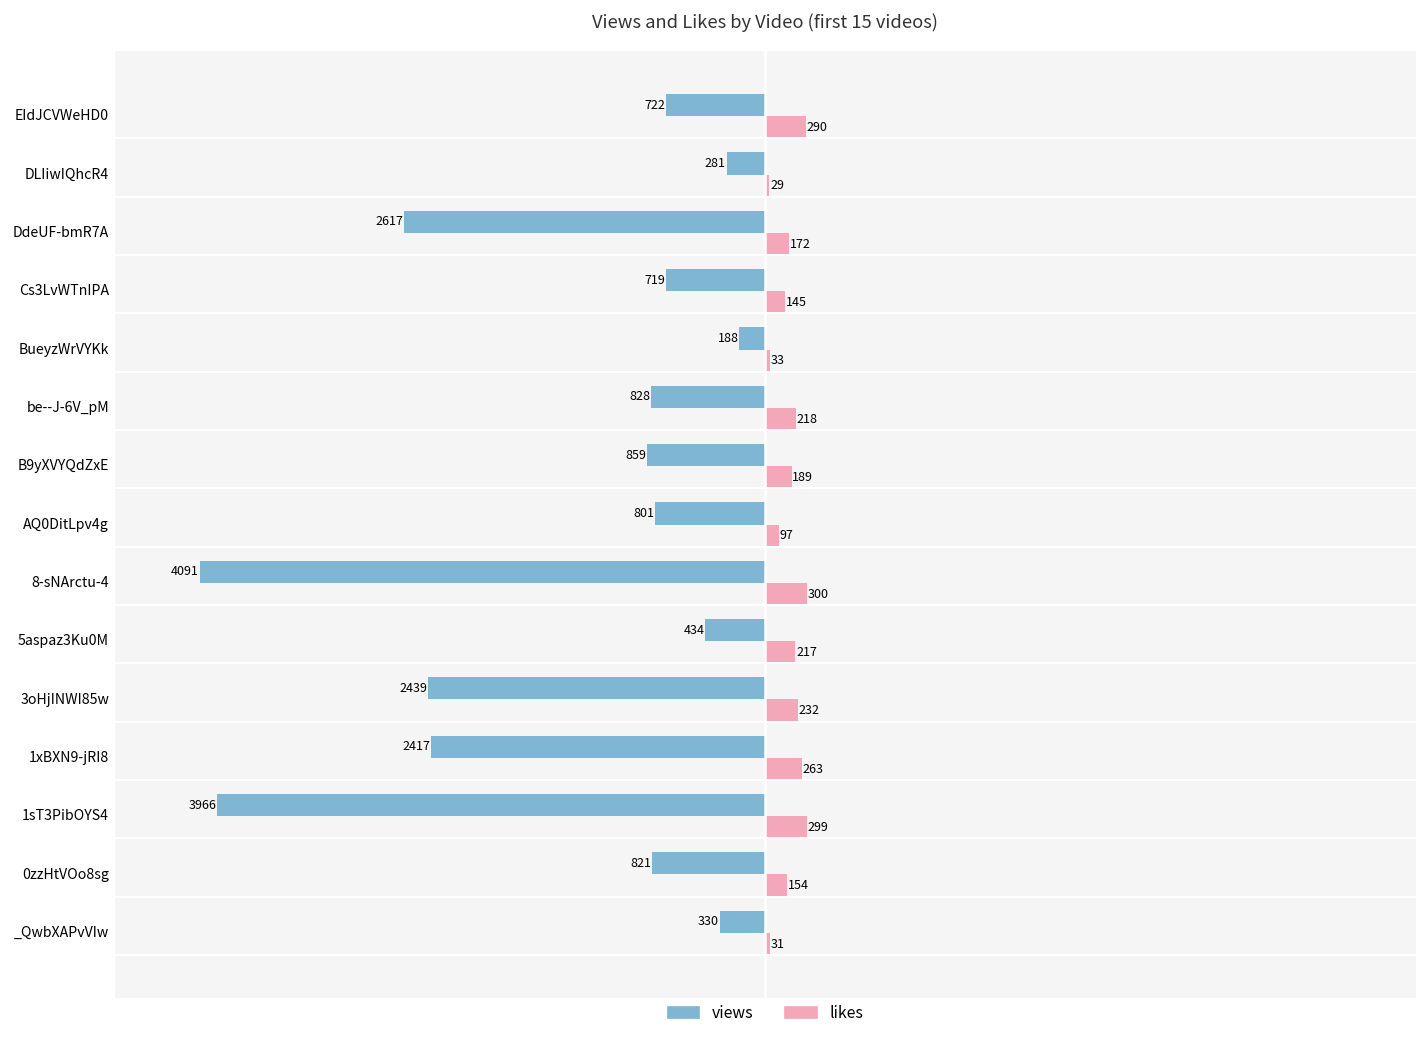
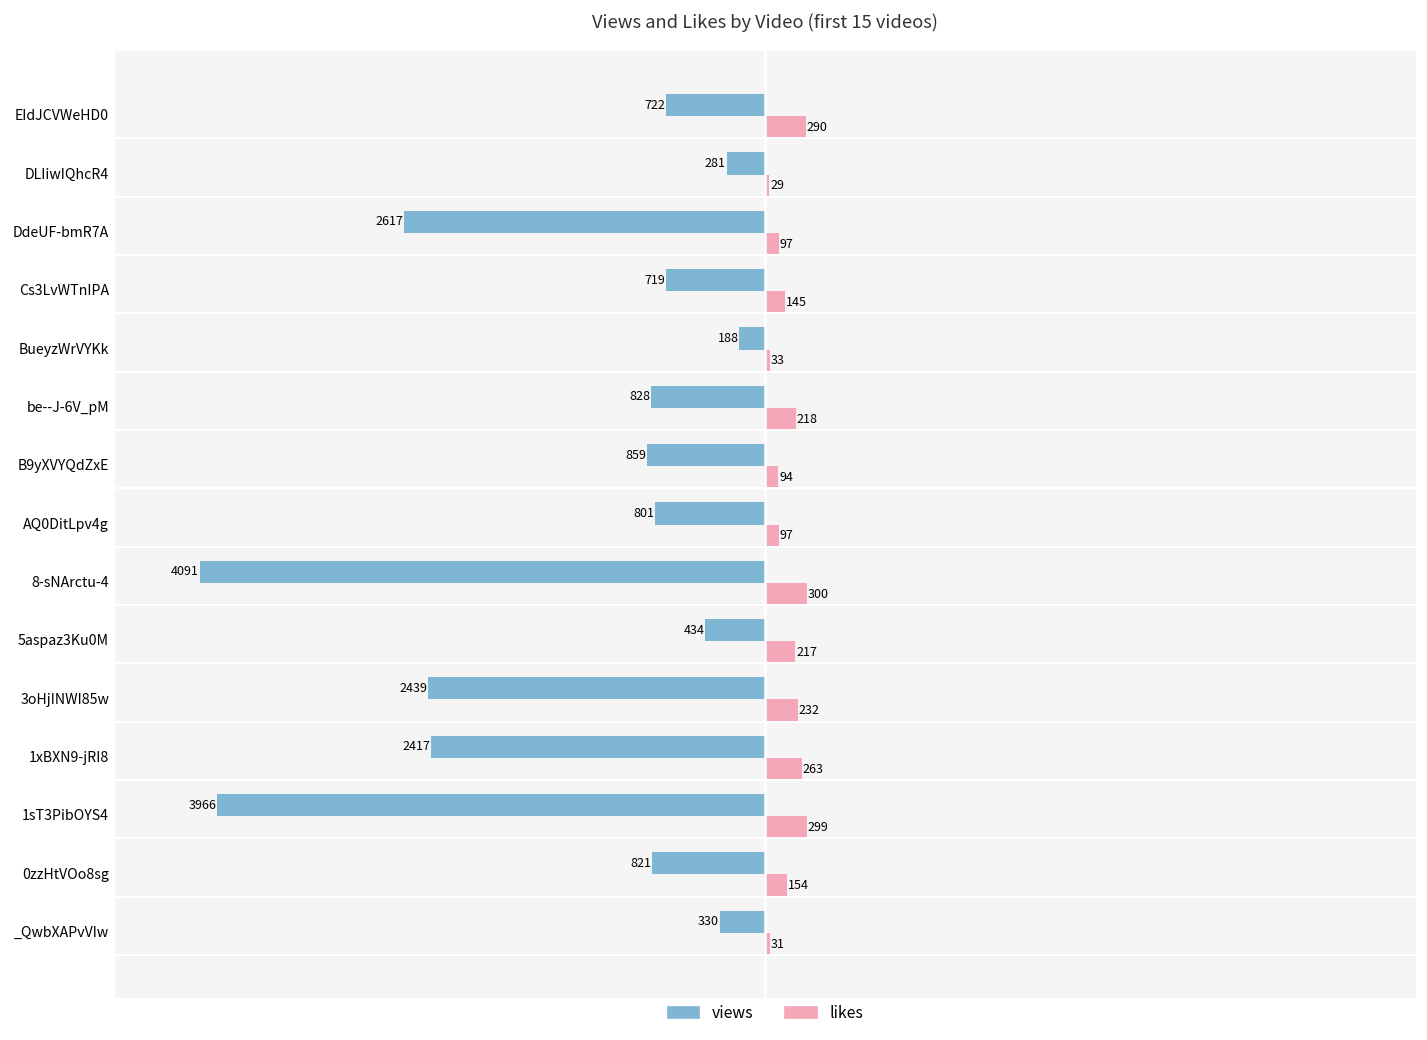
likes, DdeUF-bmR7A: 172 -> 97
likes, B9yXVYQdZxE: 189 -> 94
